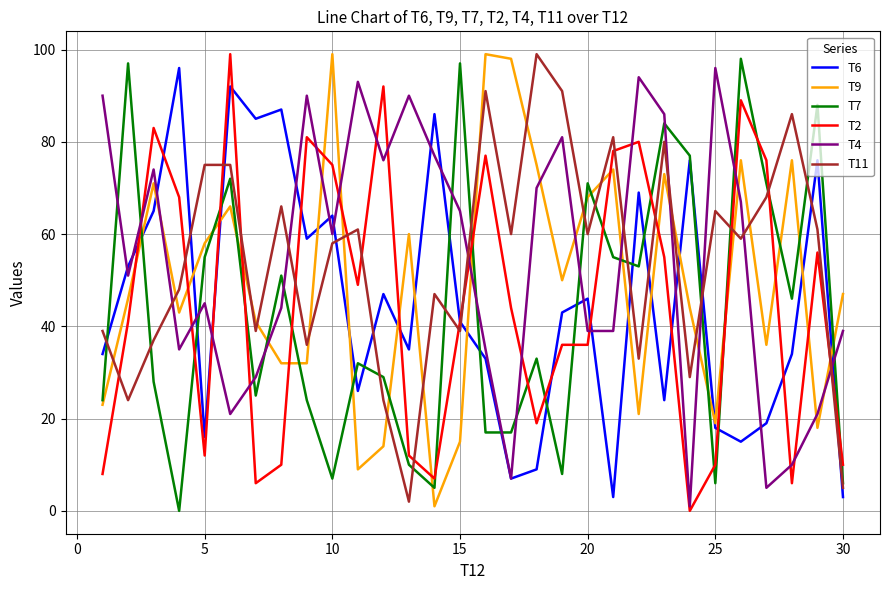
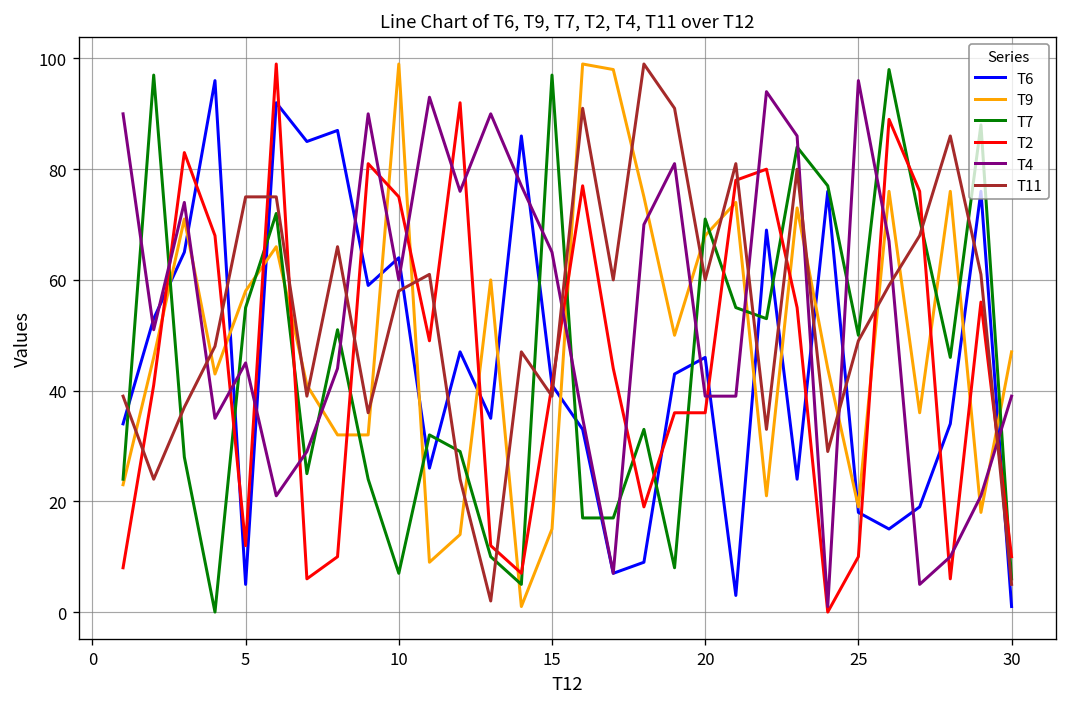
T6, 5: 16 -> 5
T7, 25: 6 -> 50
T11, 25: 65 -> 49
T6, 30: 3 -> 1
